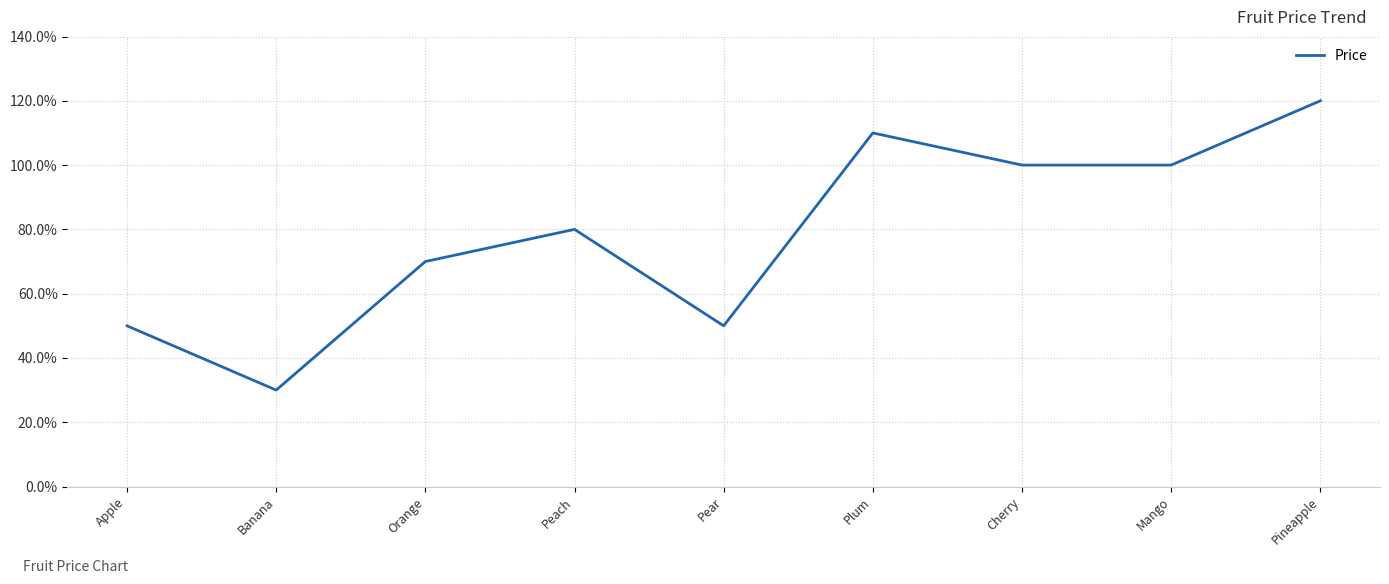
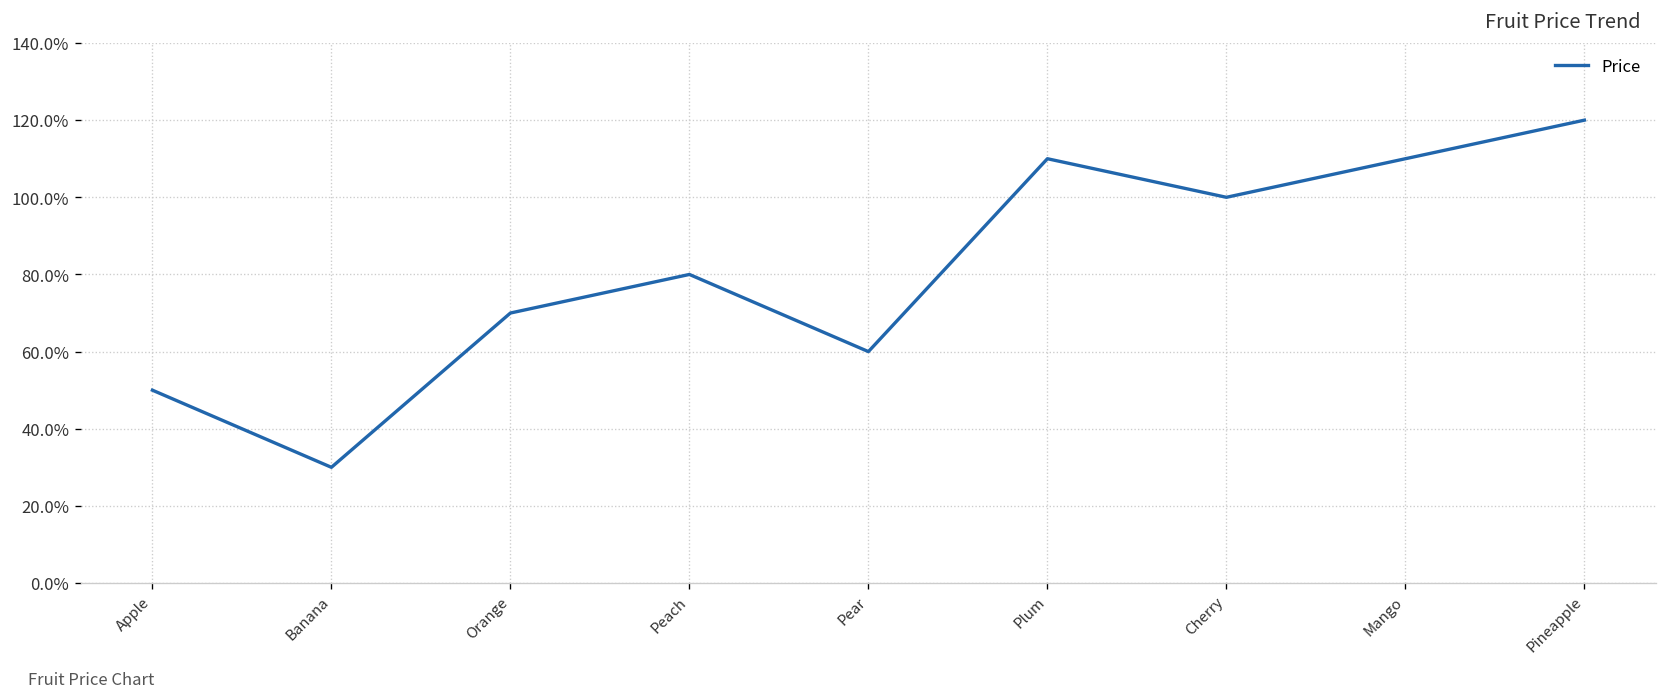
Pear: 50% -> 60%
Mango: 100% -> 110%
